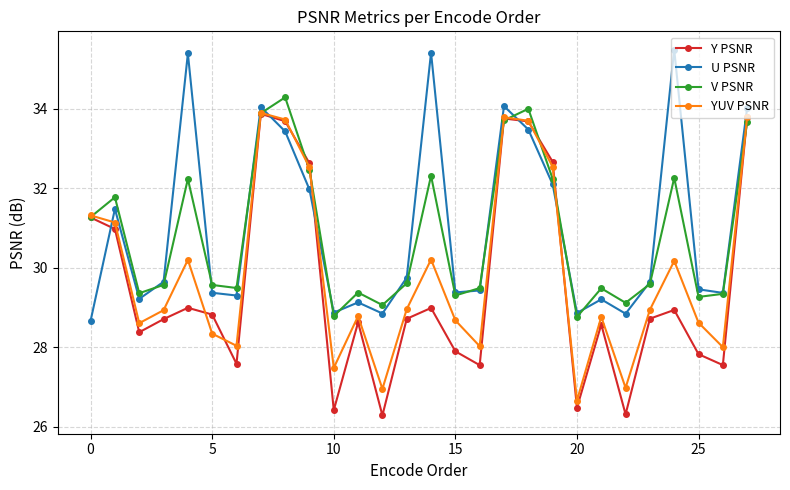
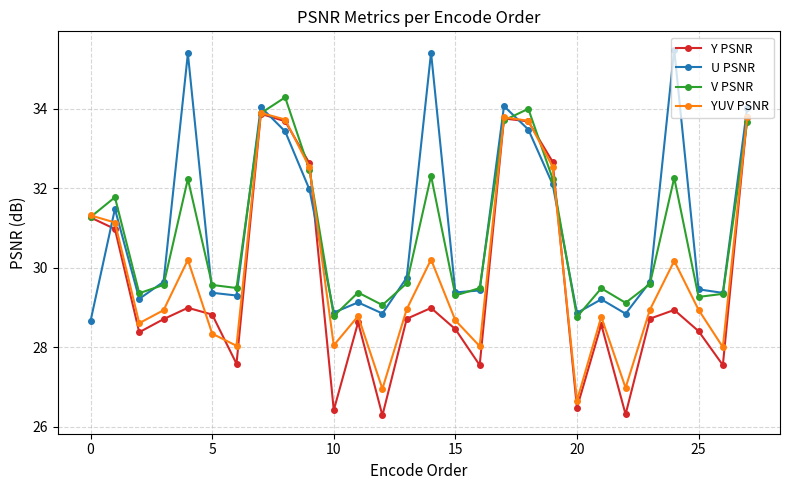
YUV PSNR, 10: 27.5 -> 28.1
Y PSNR, 15: 27.9 -> 28.5
Y PSNR, 25: 27.8 -> 28.4
YUV PSNR, 25: 28.6 -> 28.9
